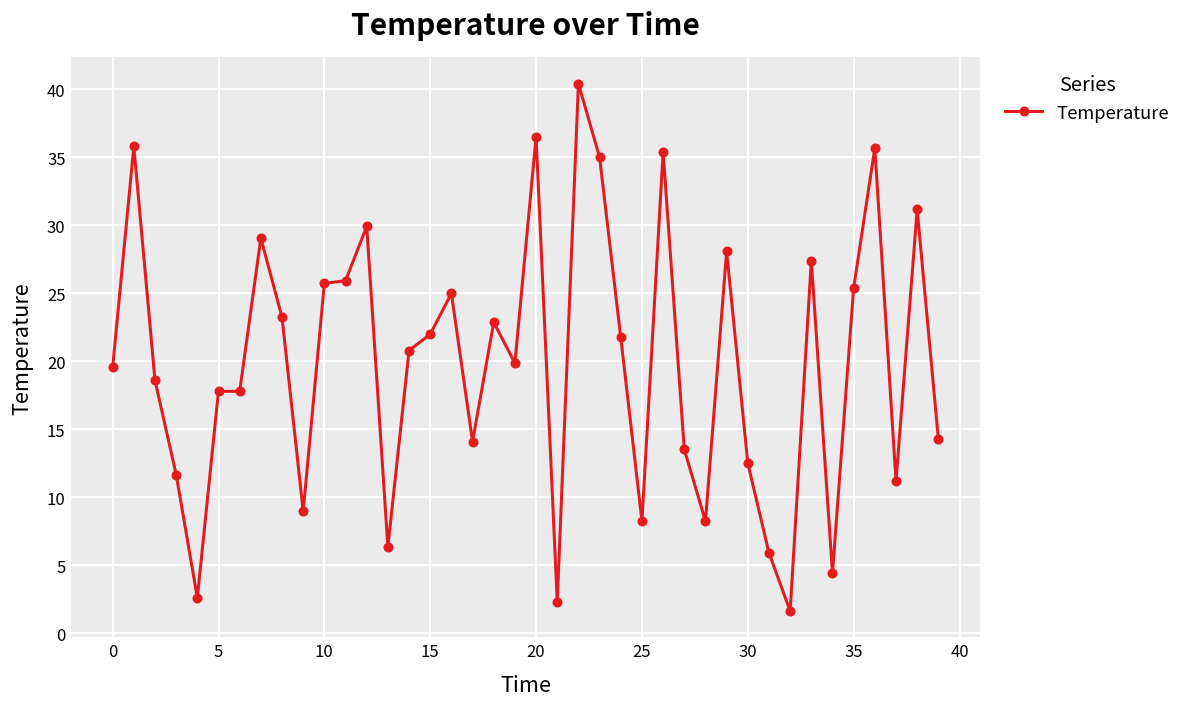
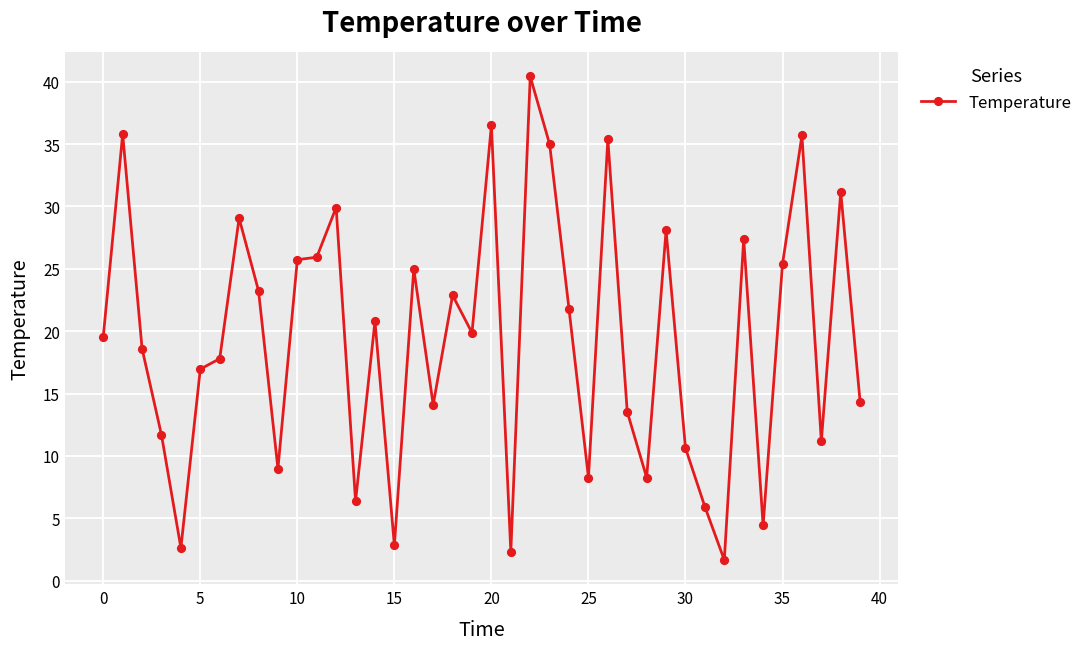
5: 17.8 -> 17.0
15: 22.0 -> 2.8
30: 12.5 -> 10.6
